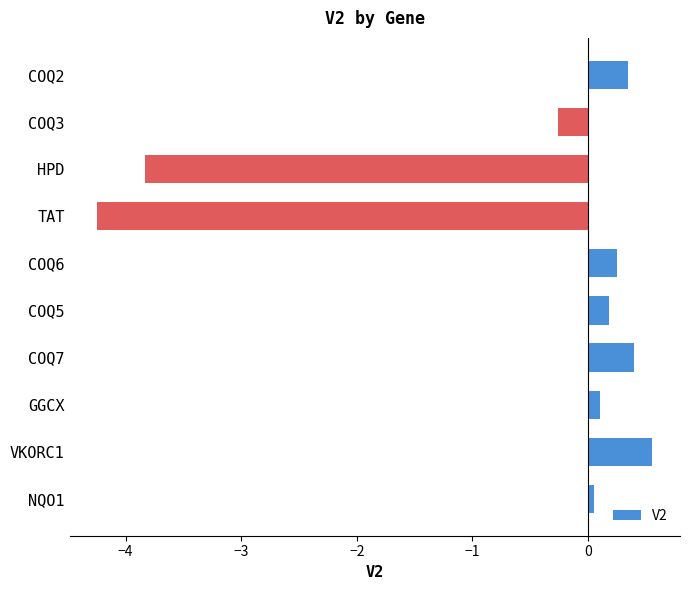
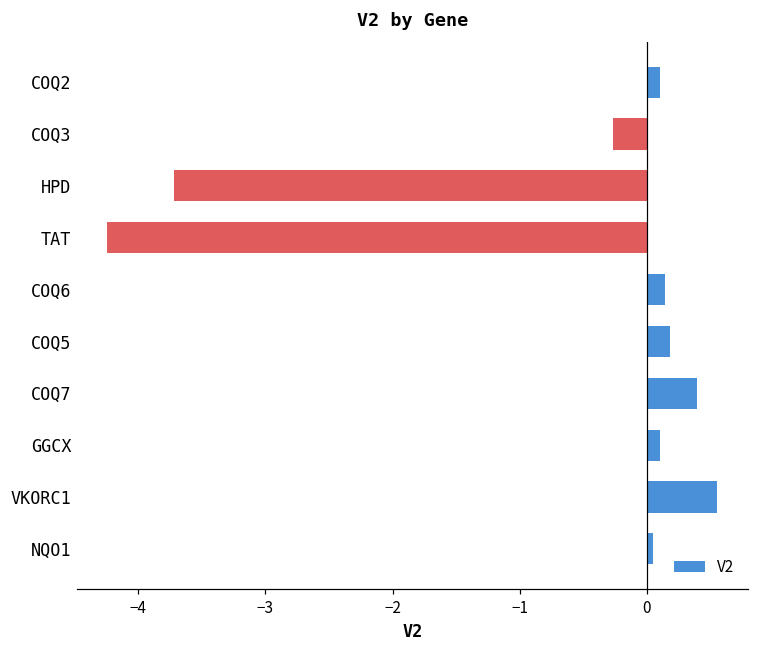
COQ2: 0.35 -> 0.10
HPD: -3.83 -> -3.72
COQ6: 0.25 -> 0.14
